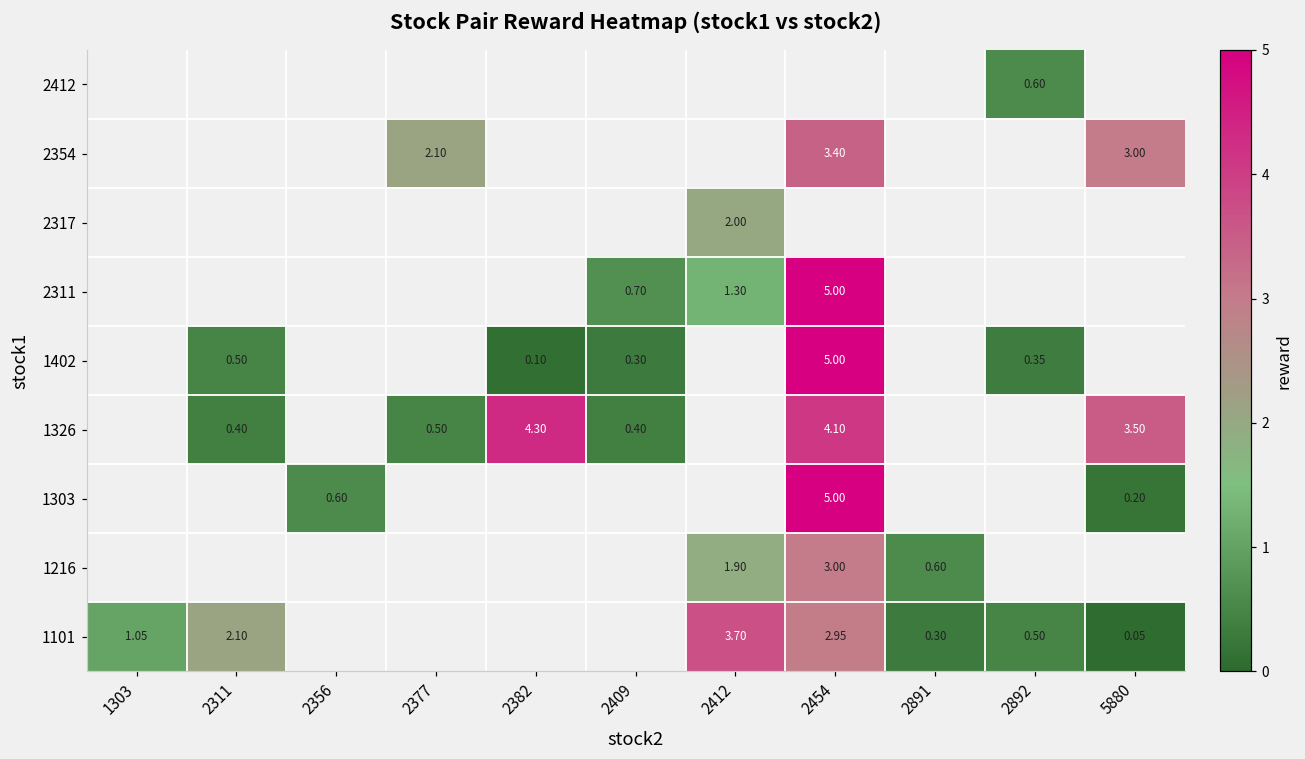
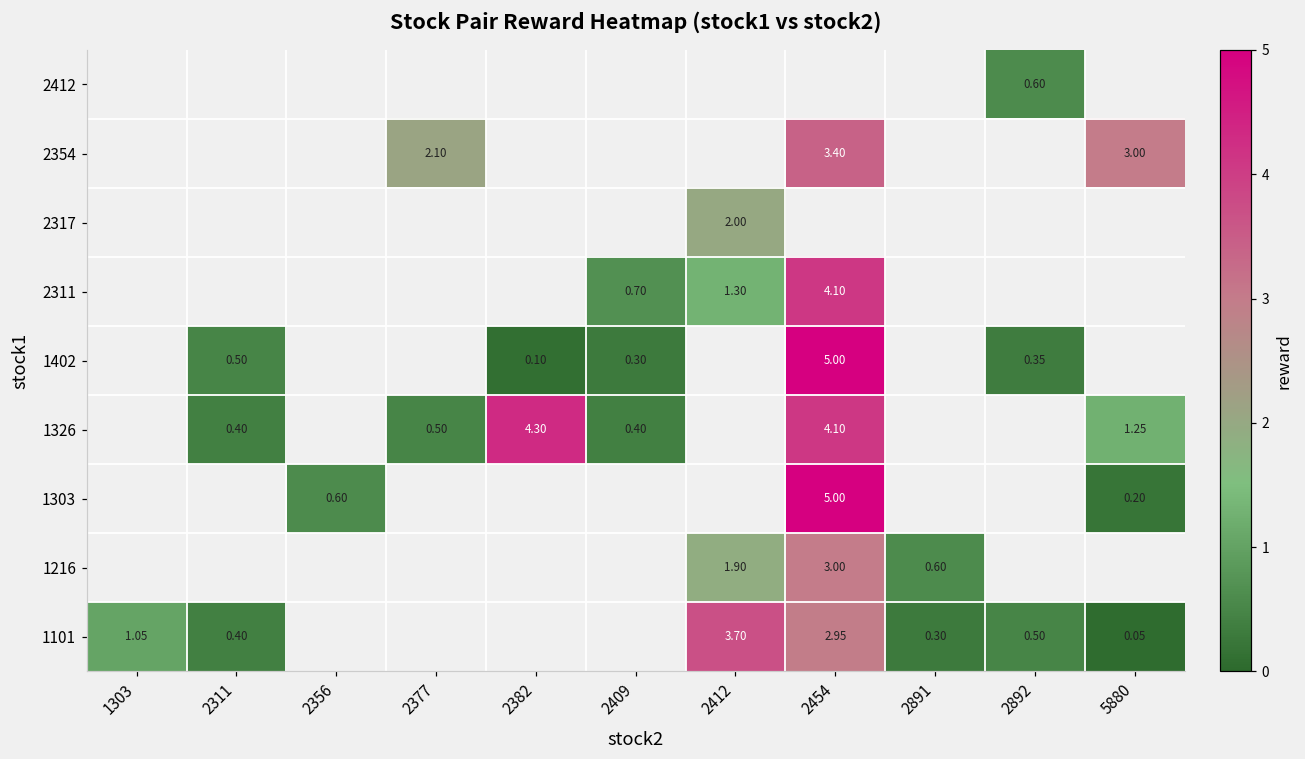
2311, 2454: 5.00 -> 4.10
1326, 5880: 3.50 -> 1.25
1101, 2311: 2.10 -> 0.40
